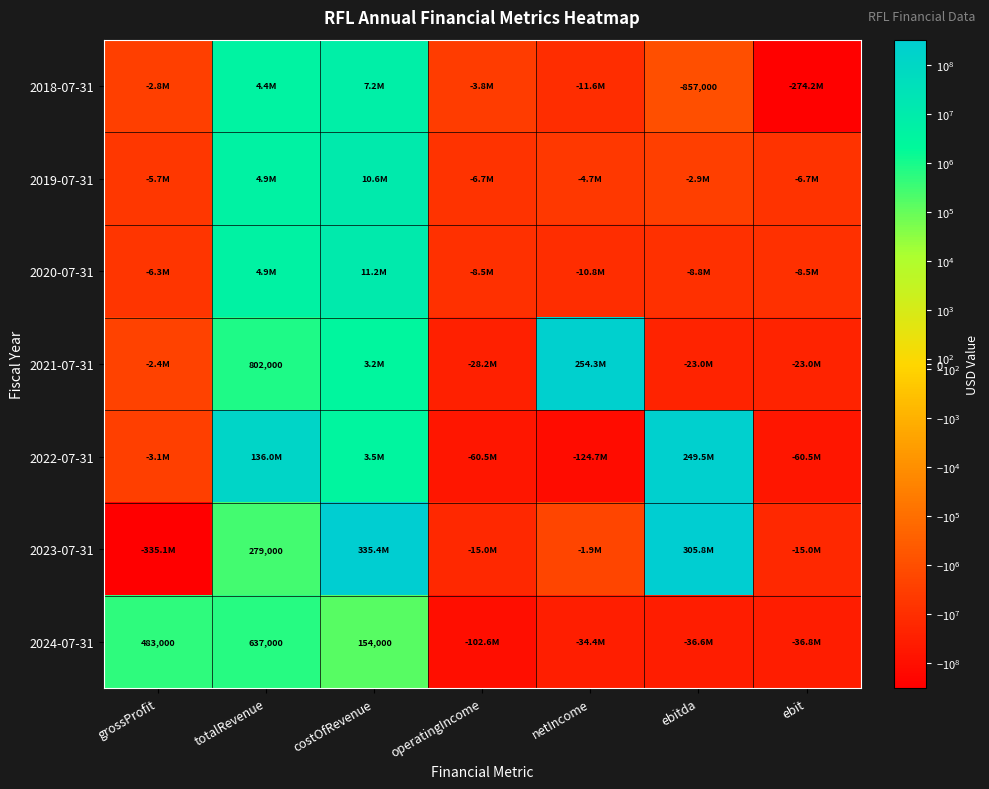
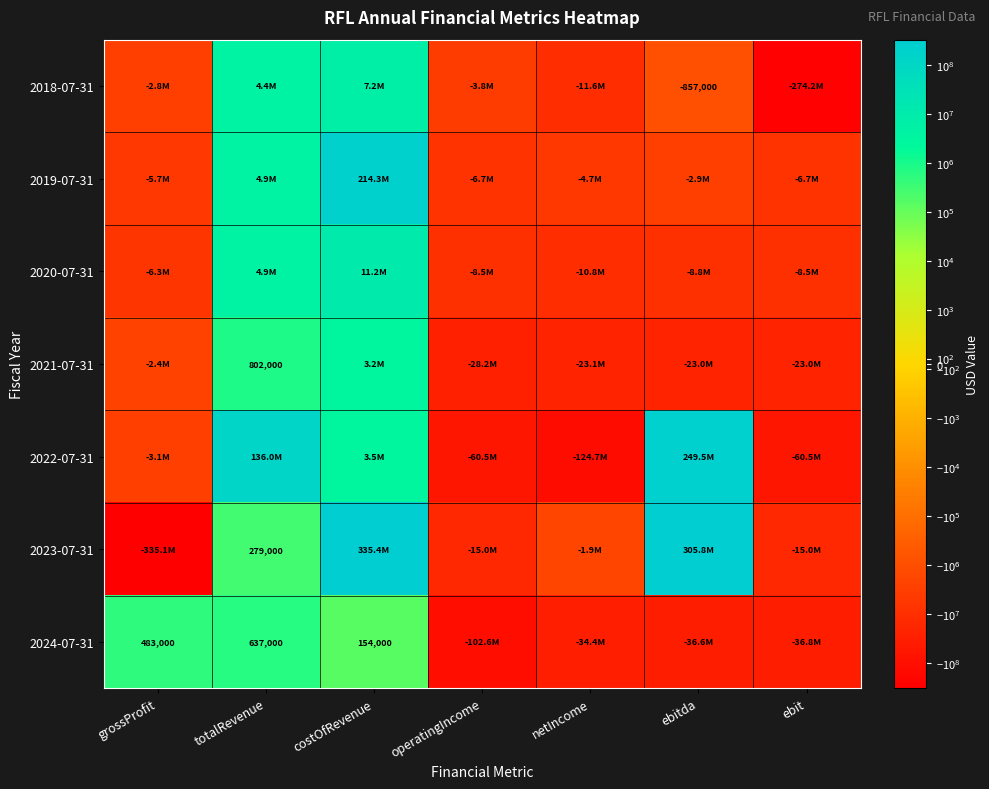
2019-07-31, costOfRevenue: 10.6M -> 214.3M
2021-07-31, netIncome: 254.3M -> -23.1M
